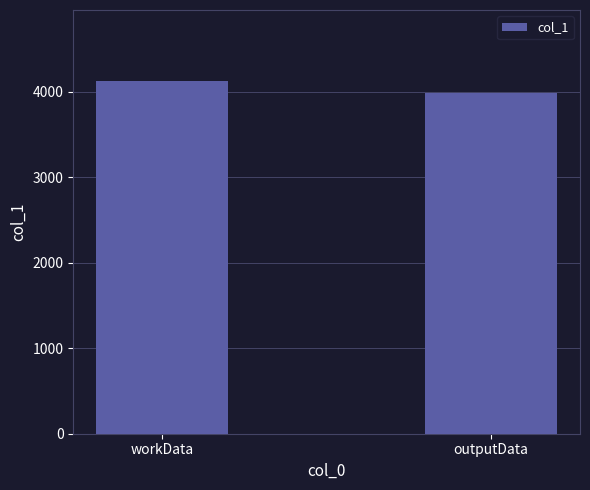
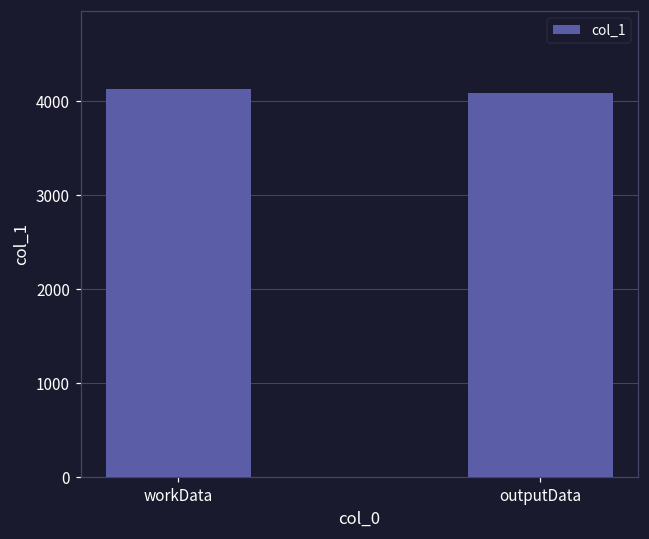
outputData: 4000 -> 4100
